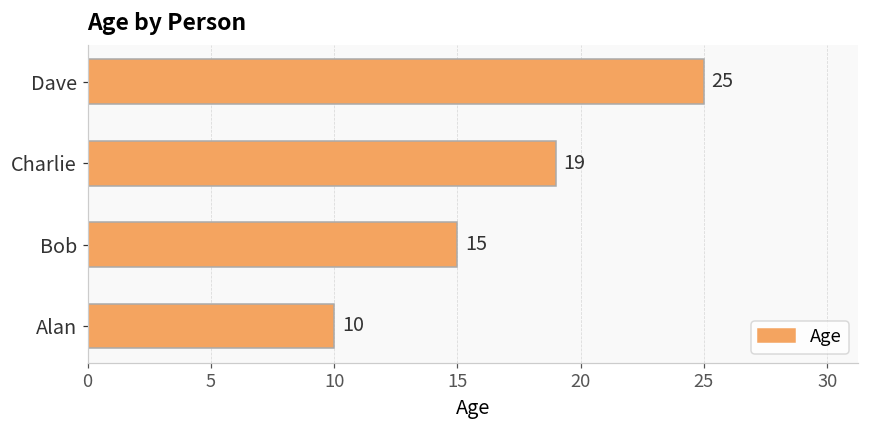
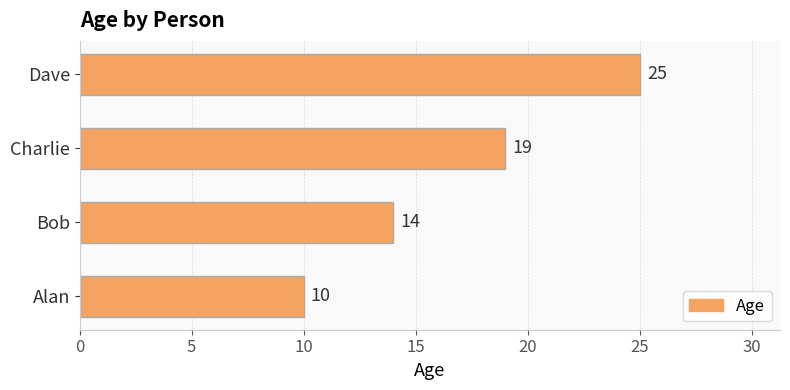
Bob: 15 -> 14
